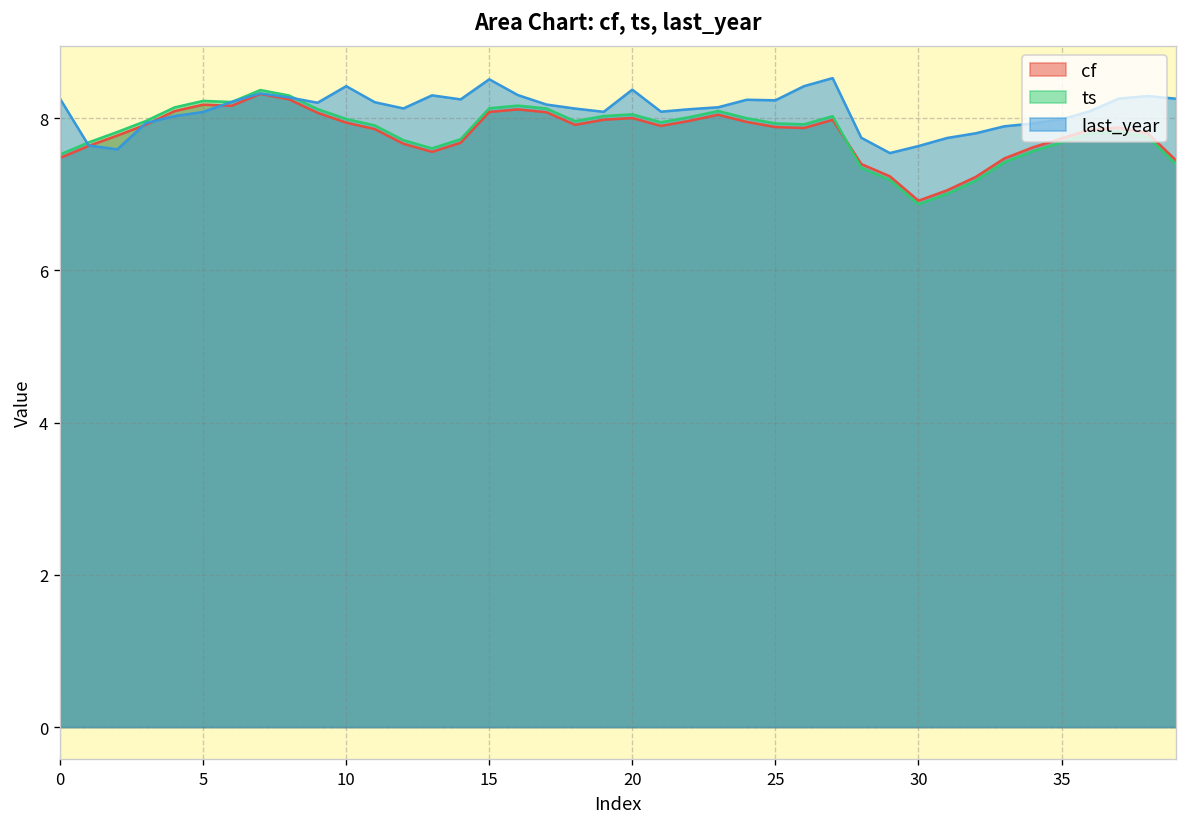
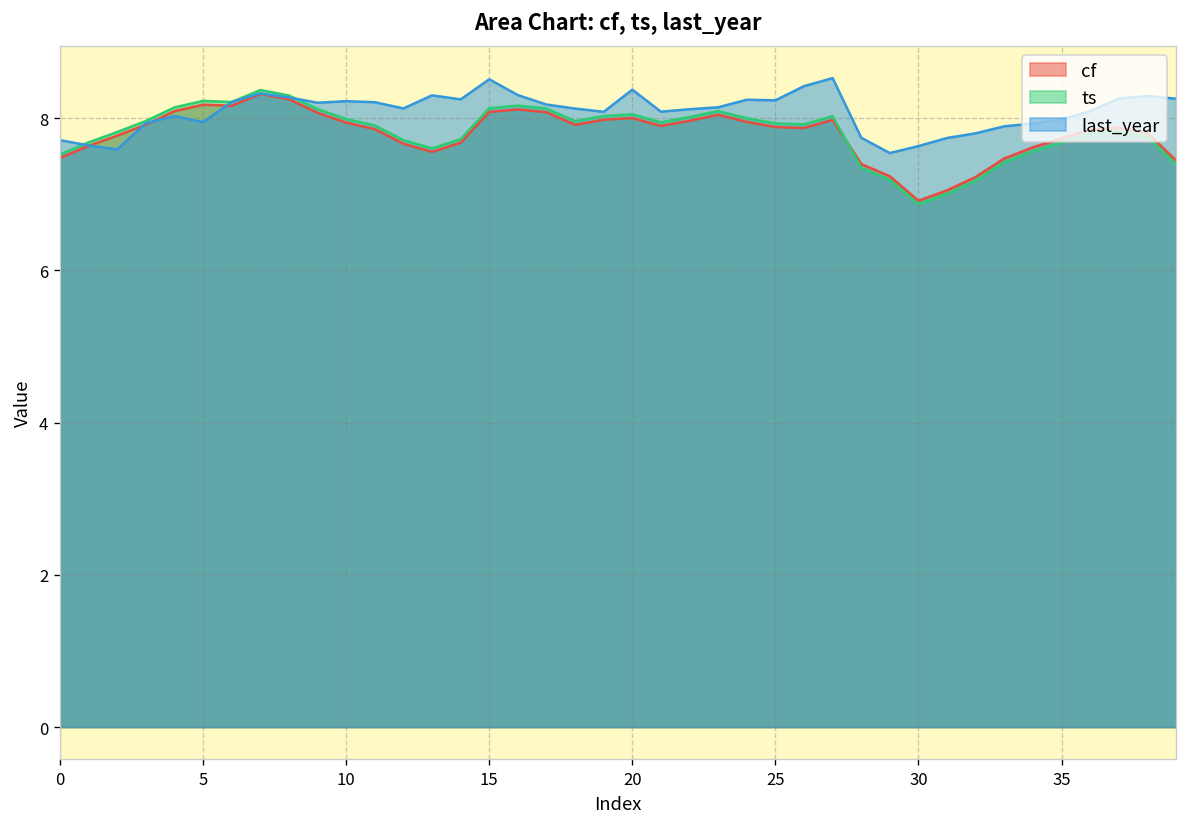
last_year, 0: 8.3 -> 7.7
last_year, 5: 8.1 -> 7.9
last_year, 10: 8.4 -> 8.2
